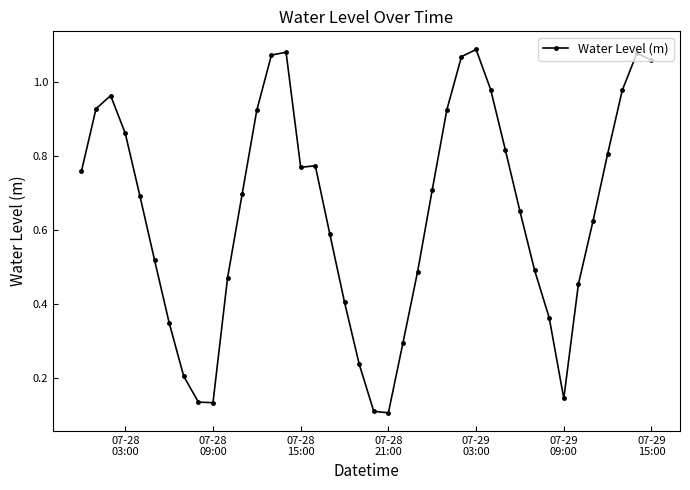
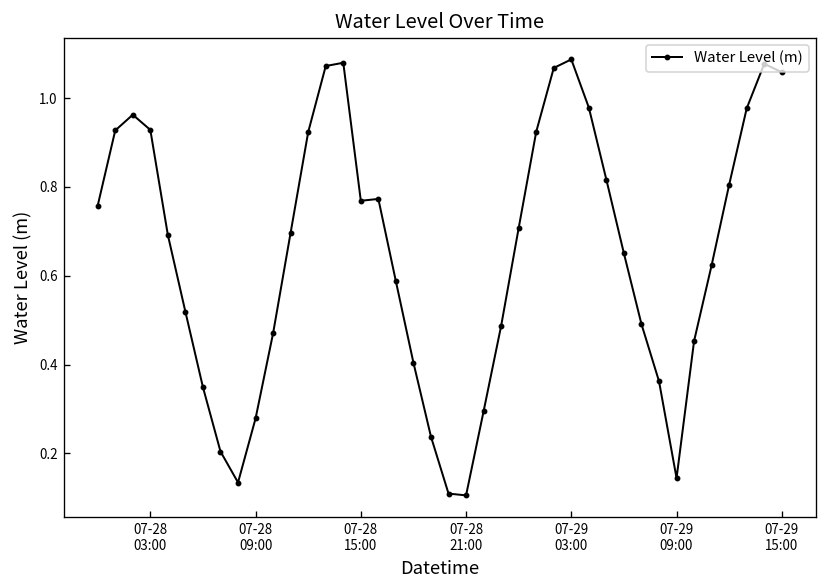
07-28 03:00: 0.86 -> 0.93
07-28 09:00: 0.13 -> 0.28
